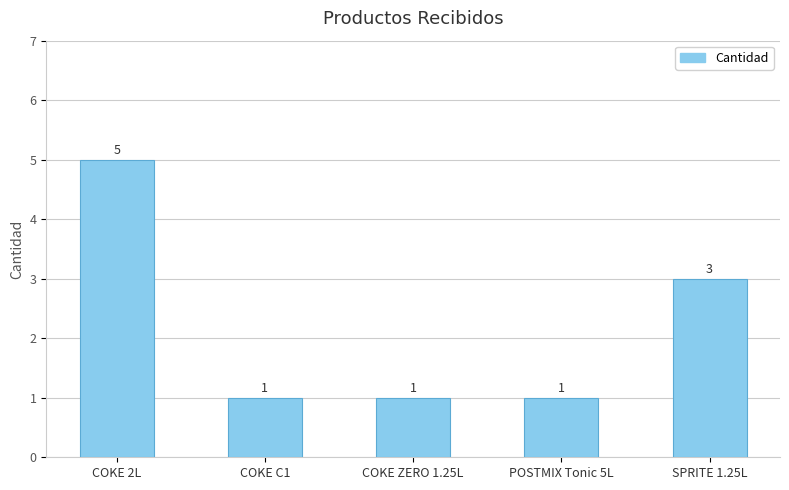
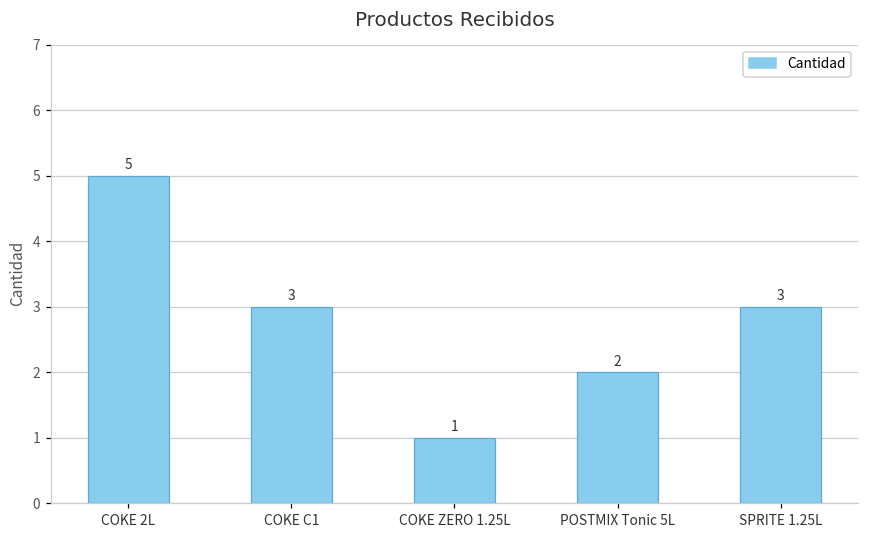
COKE C1: 1 -> 3
POSTMIX Tonic 5L: 1 -> 2
